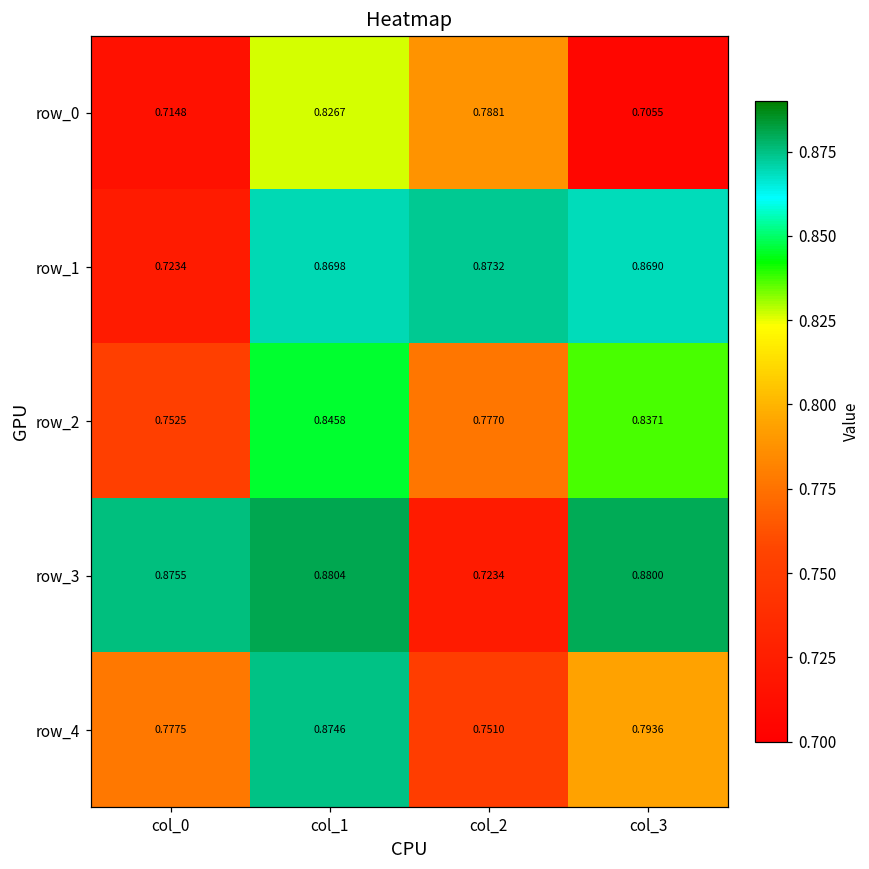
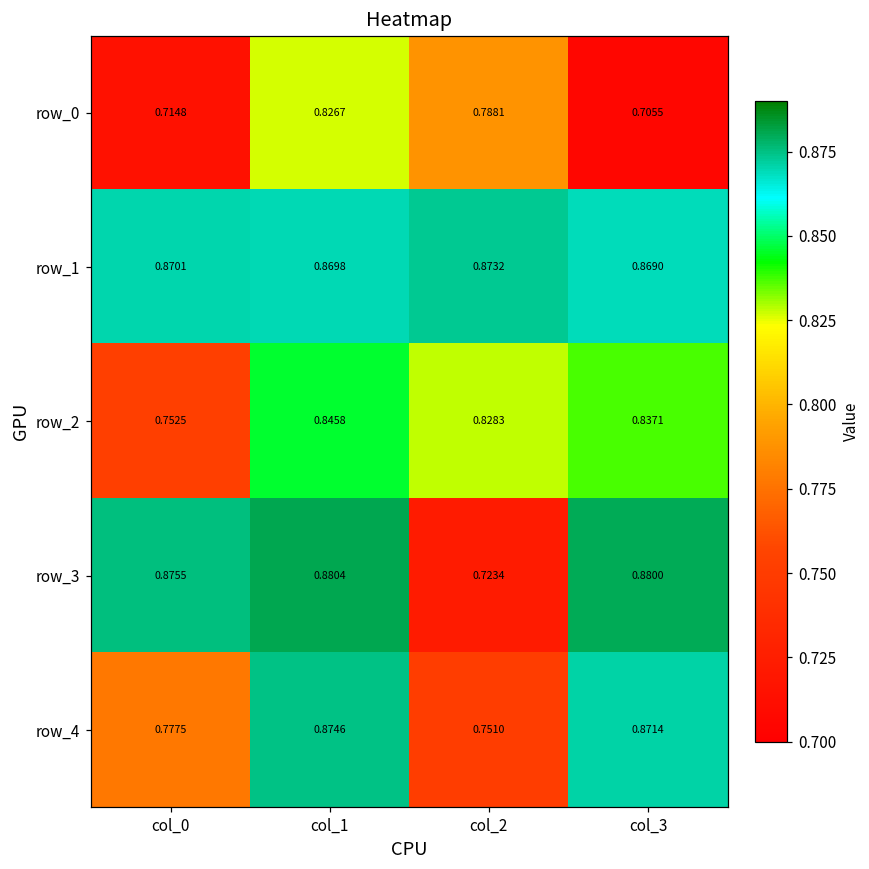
row_1, col_0: 0.7234 -> 0.8701
row_2, col_2: 0.7770 -> 0.8283
row_4, col_3: 0.7936 -> 0.8714
